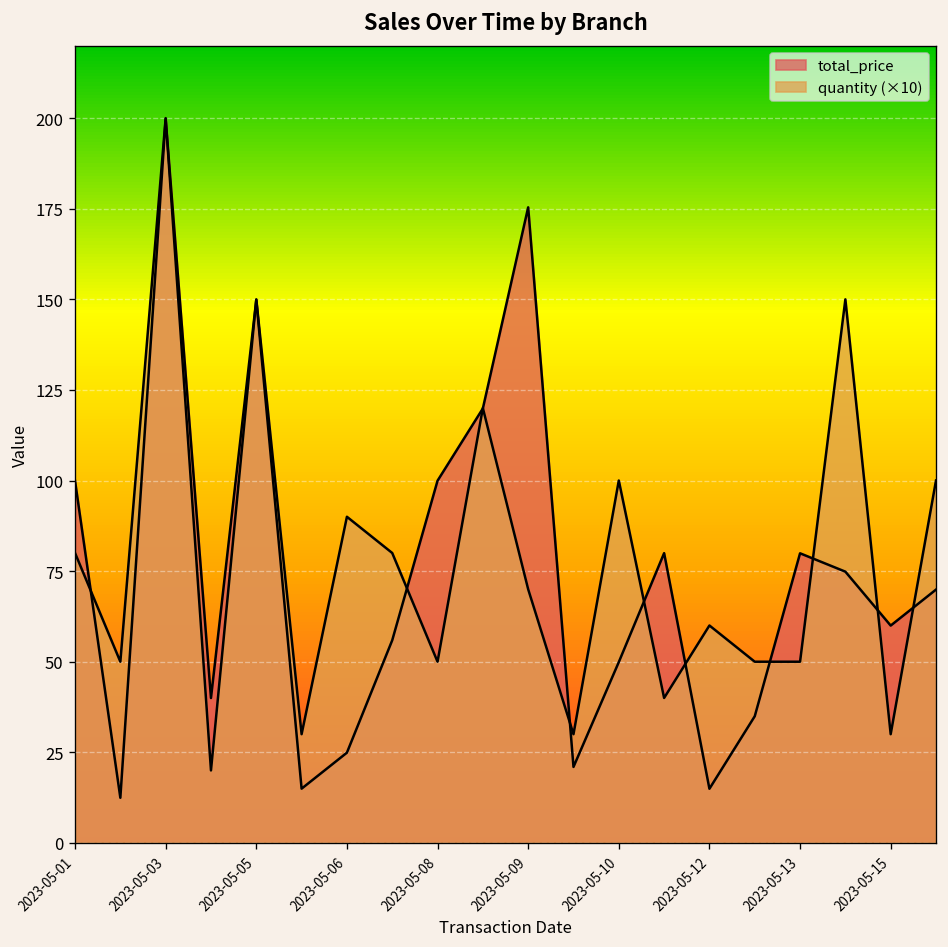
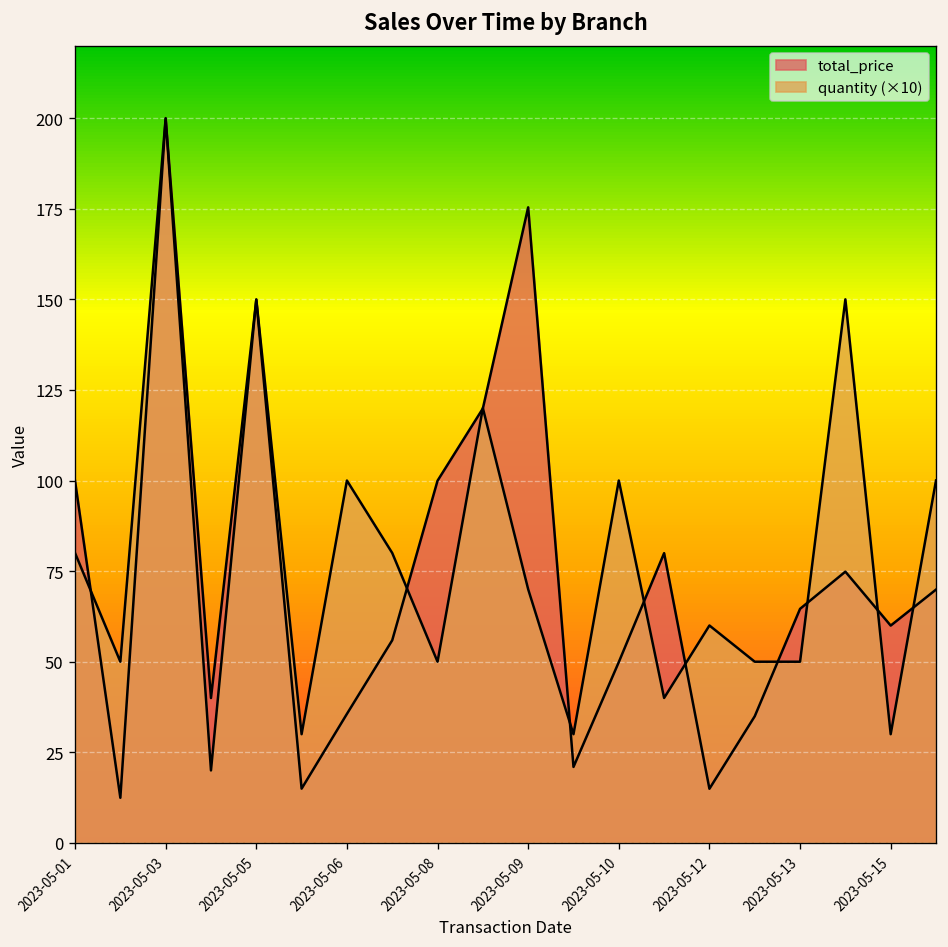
total_price, 2023-05-06: 25 -> 36
quantity (×10), 2023-05-06: 90 -> 100
total_price, 2023-05-13: 80 -> 65
